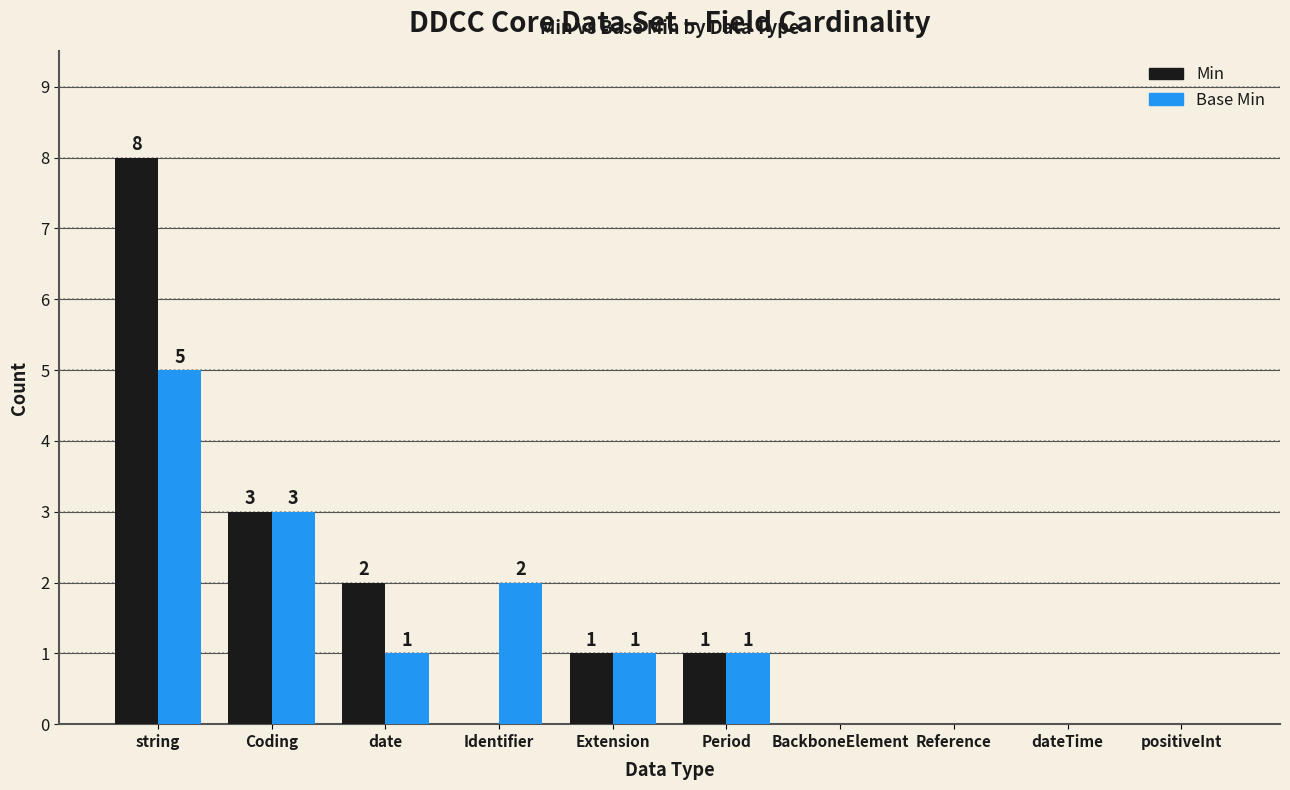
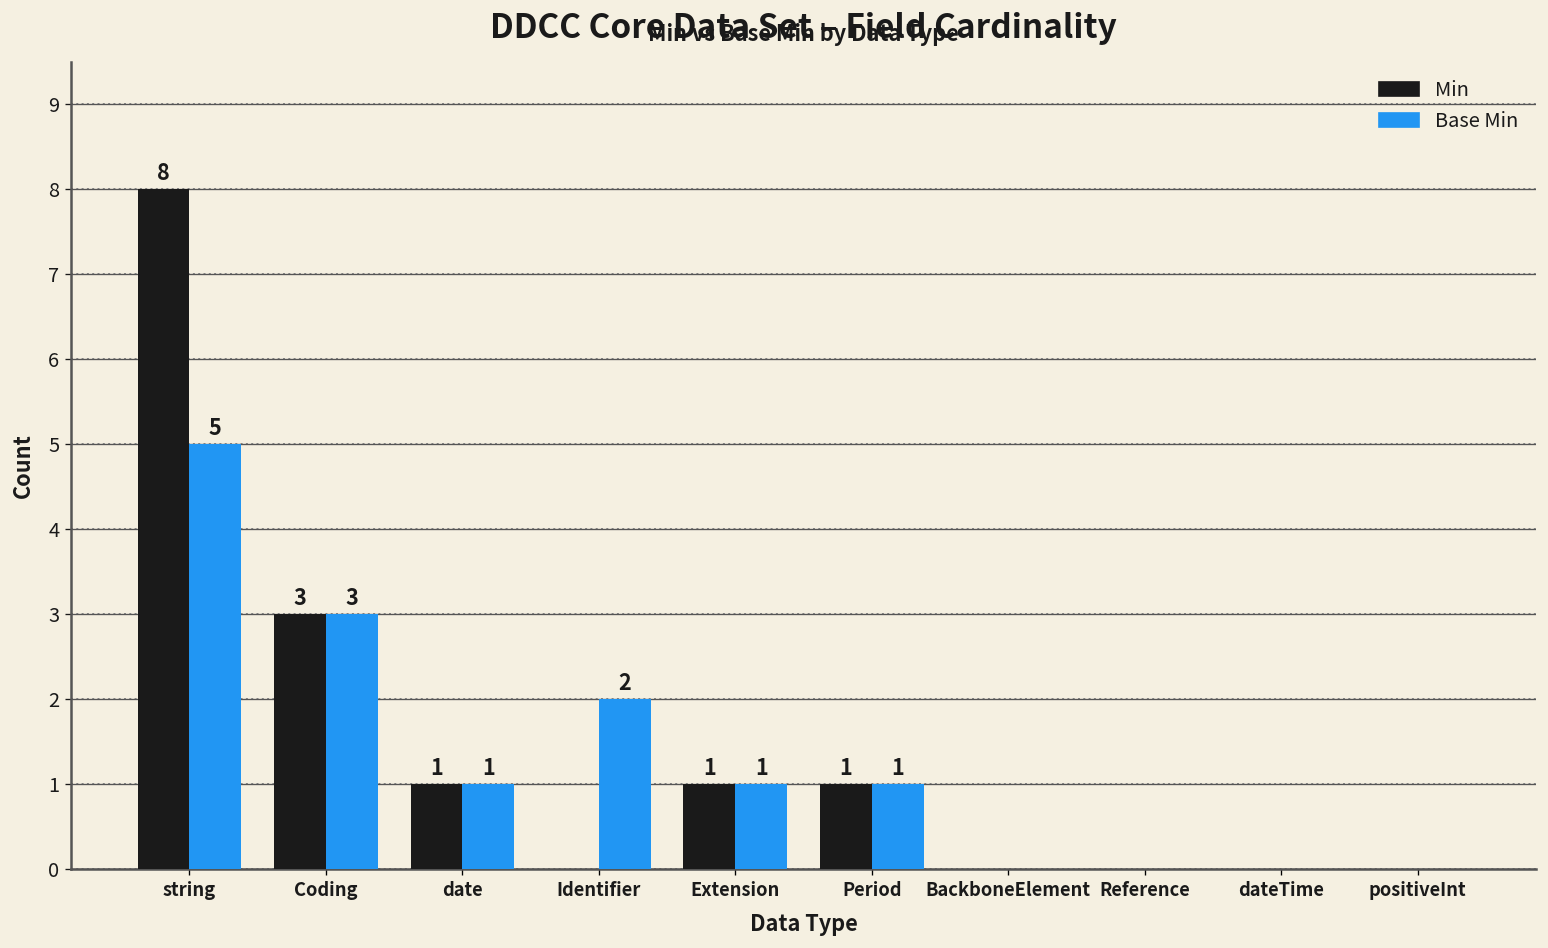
Min, date: 2 -> 1
